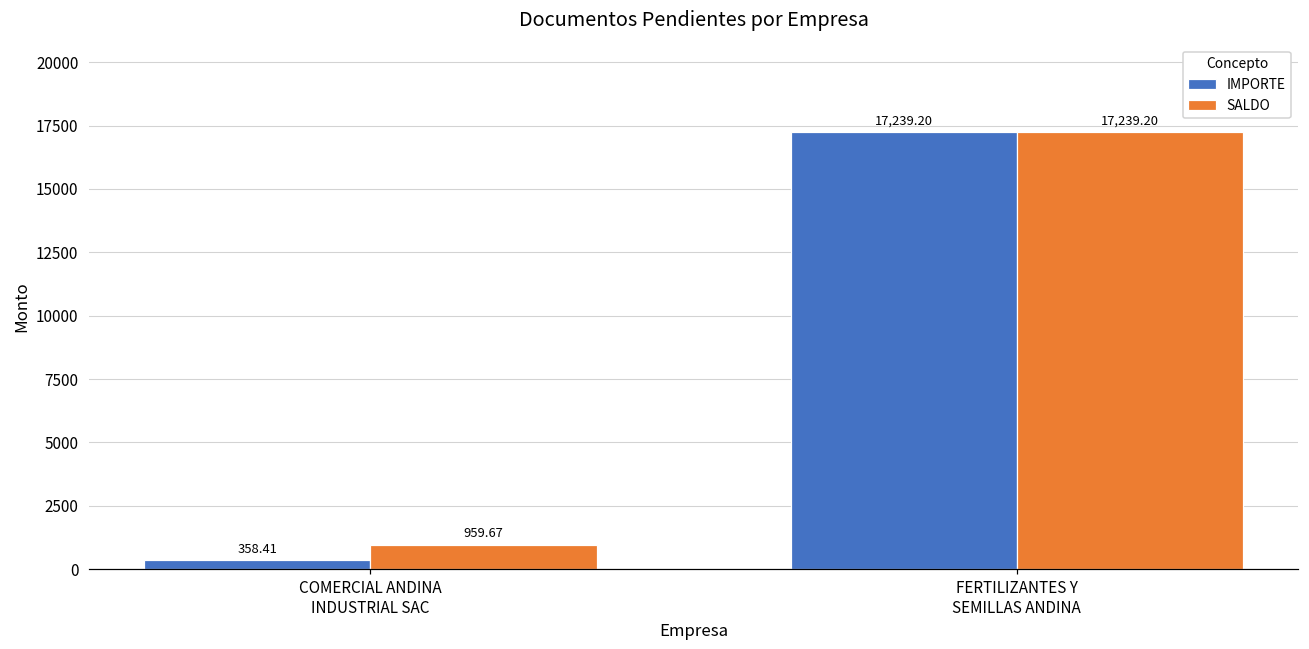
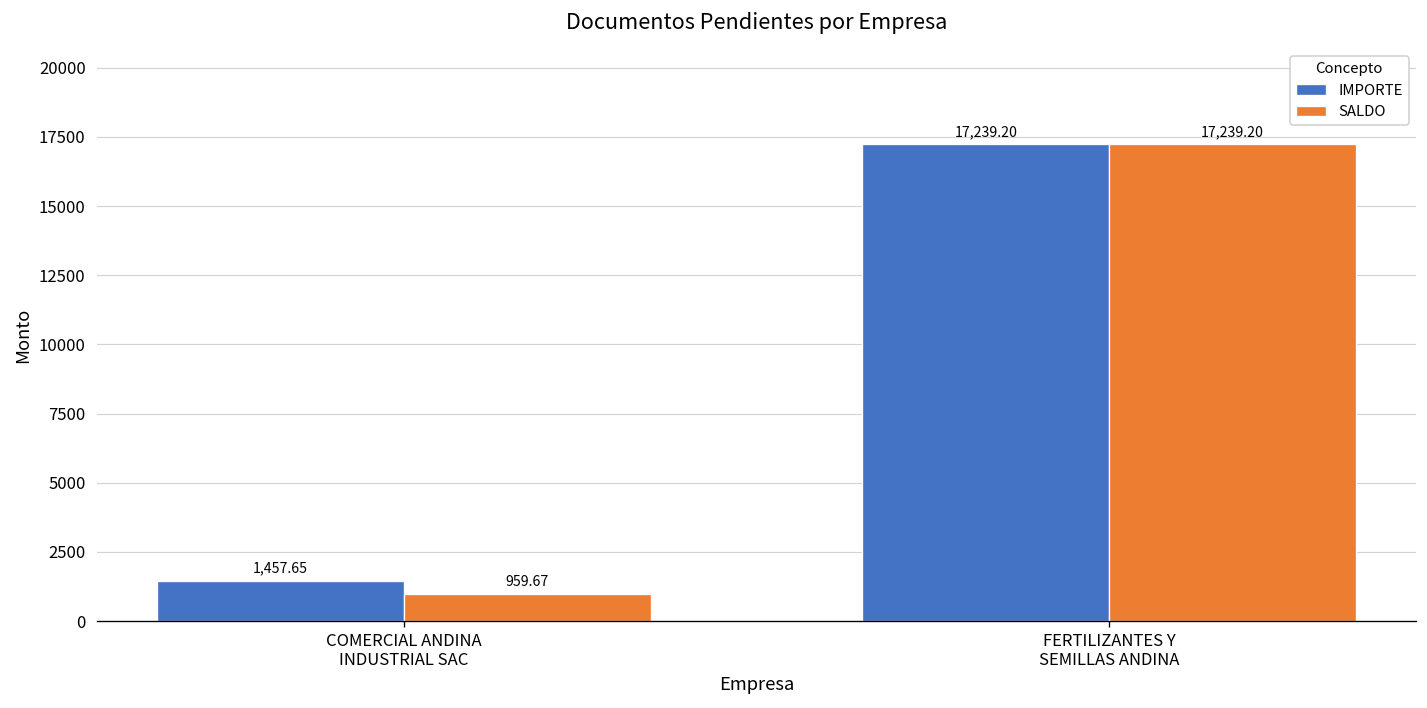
IMPORTE, COMERCIAL ANDINA INDUSTRIAL SAC: 358.41 -> 1,457.65
